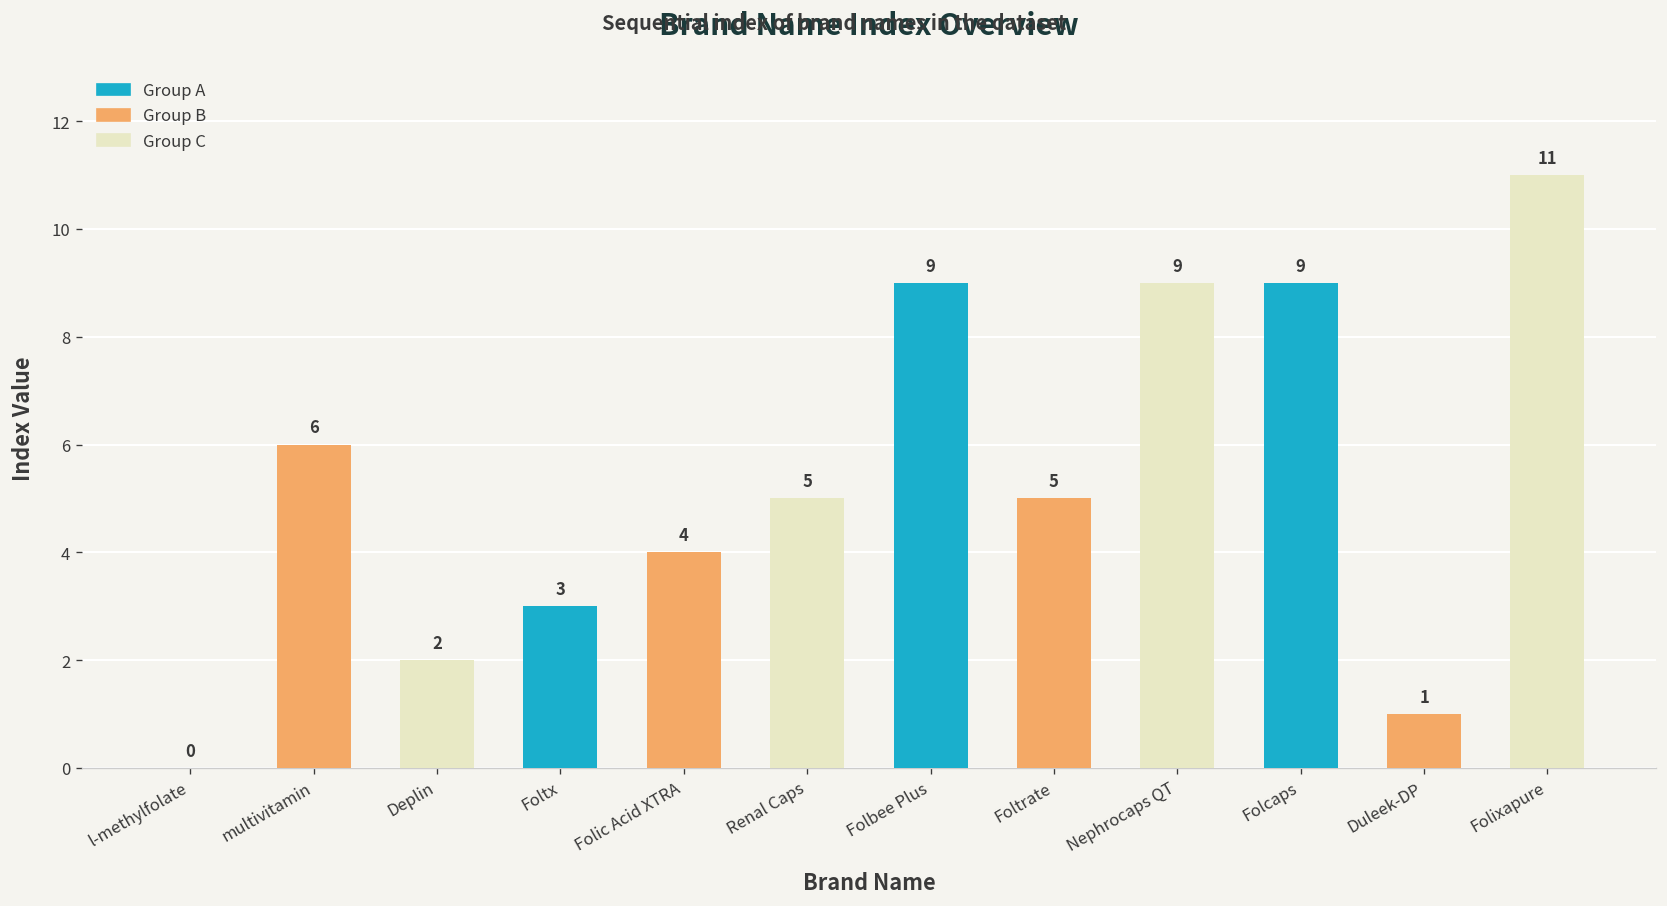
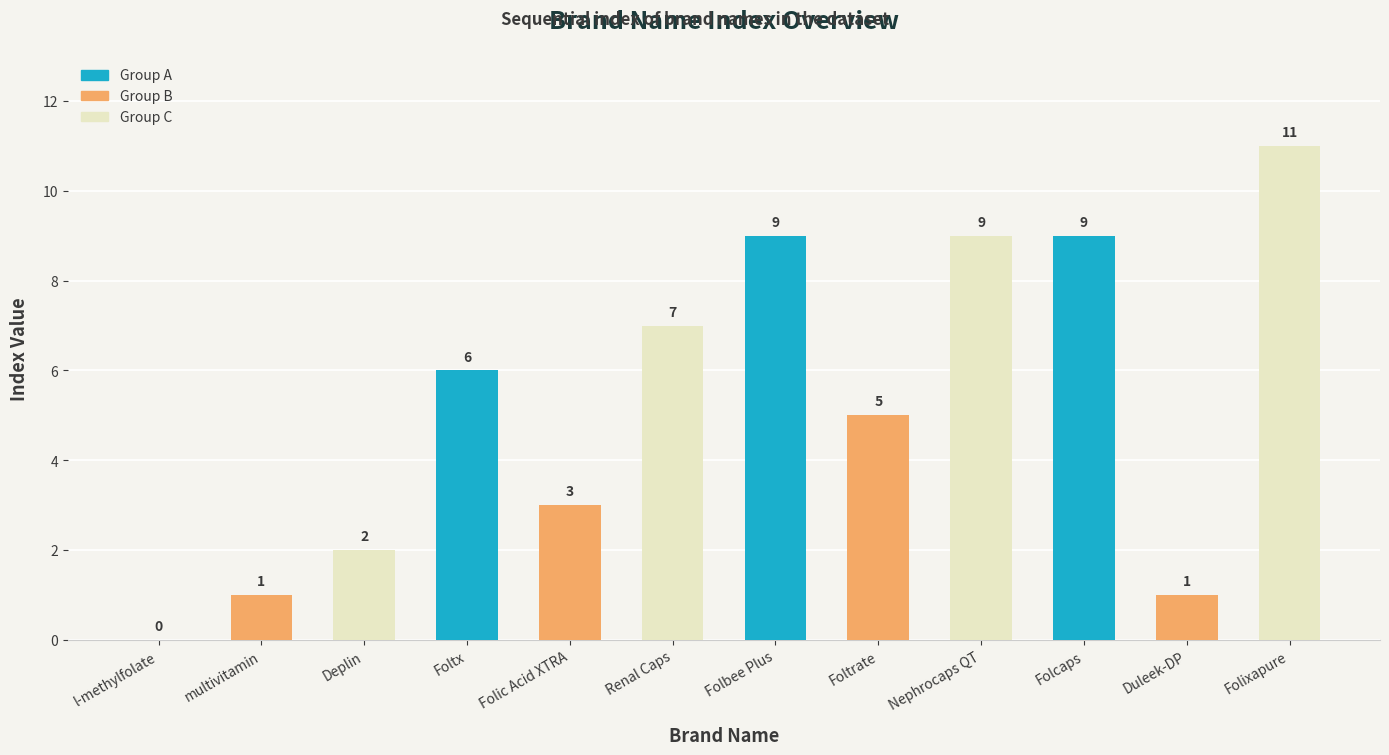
multivitamin: 6 -> 1
Foltx: 3 -> 6
Folic Acid XTRA: 4 -> 3
Renal Caps: 5 -> 7
